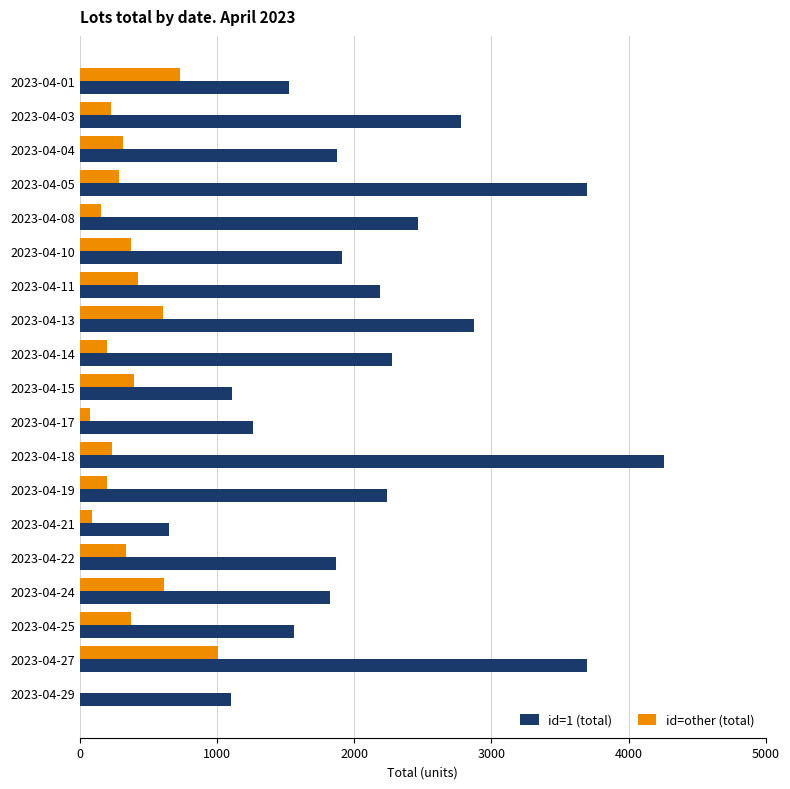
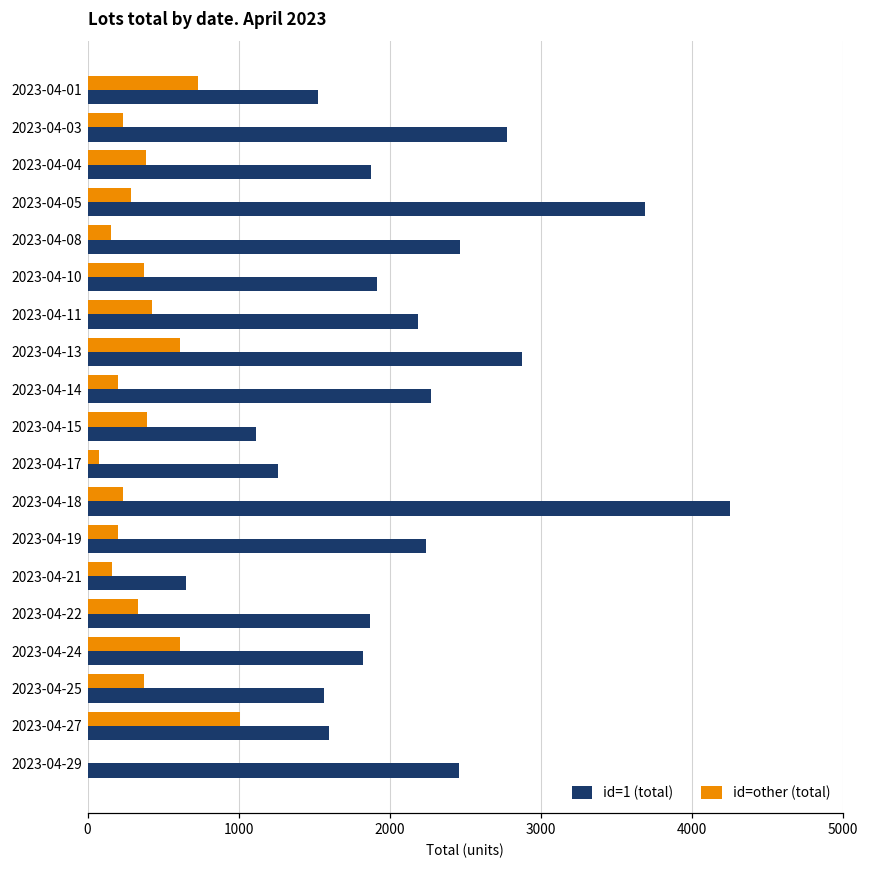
id=other (total), 2023-04-04: 310 -> 390
id=other (total), 2023-04-21: 90 -> 160
id=1 (total), 2023-04-27: 3700 -> 1600
id=1 (total), 2023-04-29: 1100 -> 2460
